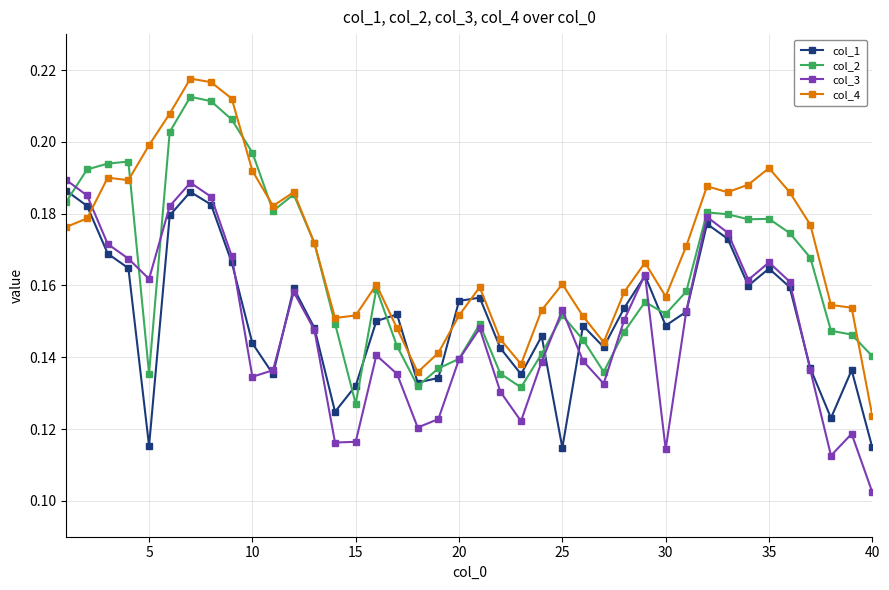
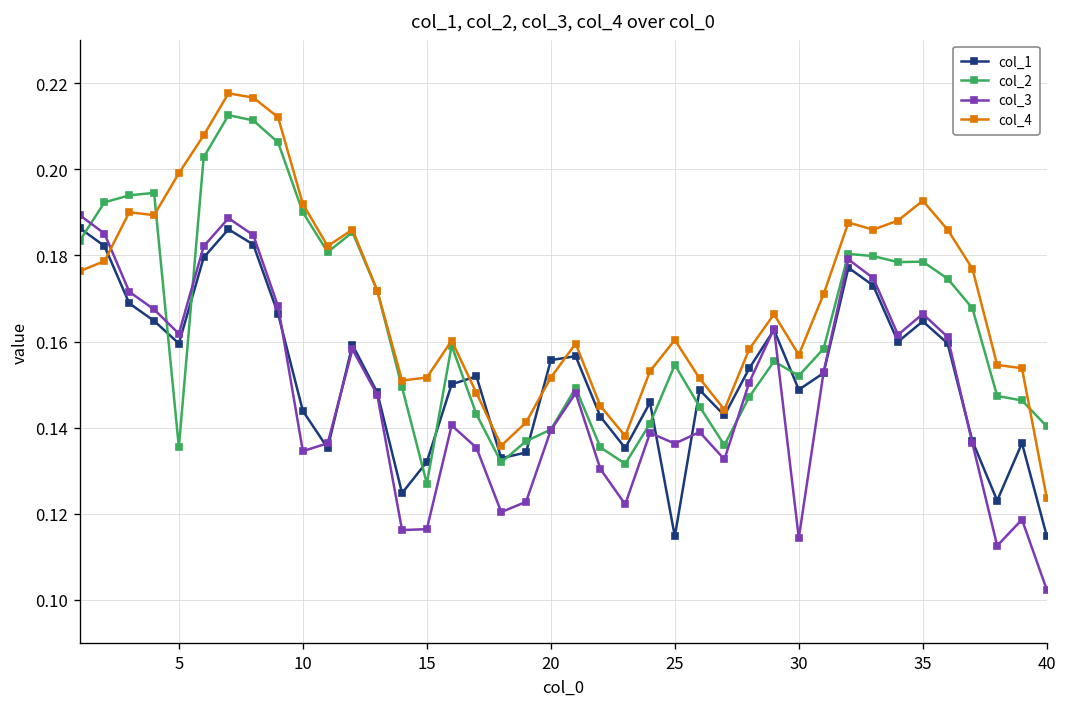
col_1, 5: 0.115 -> 0.160
col_2, 10: 0.197 -> 0.190
col_2, 25: 0.152 -> 0.155
col_3, 25: 0.153 -> 0.136
